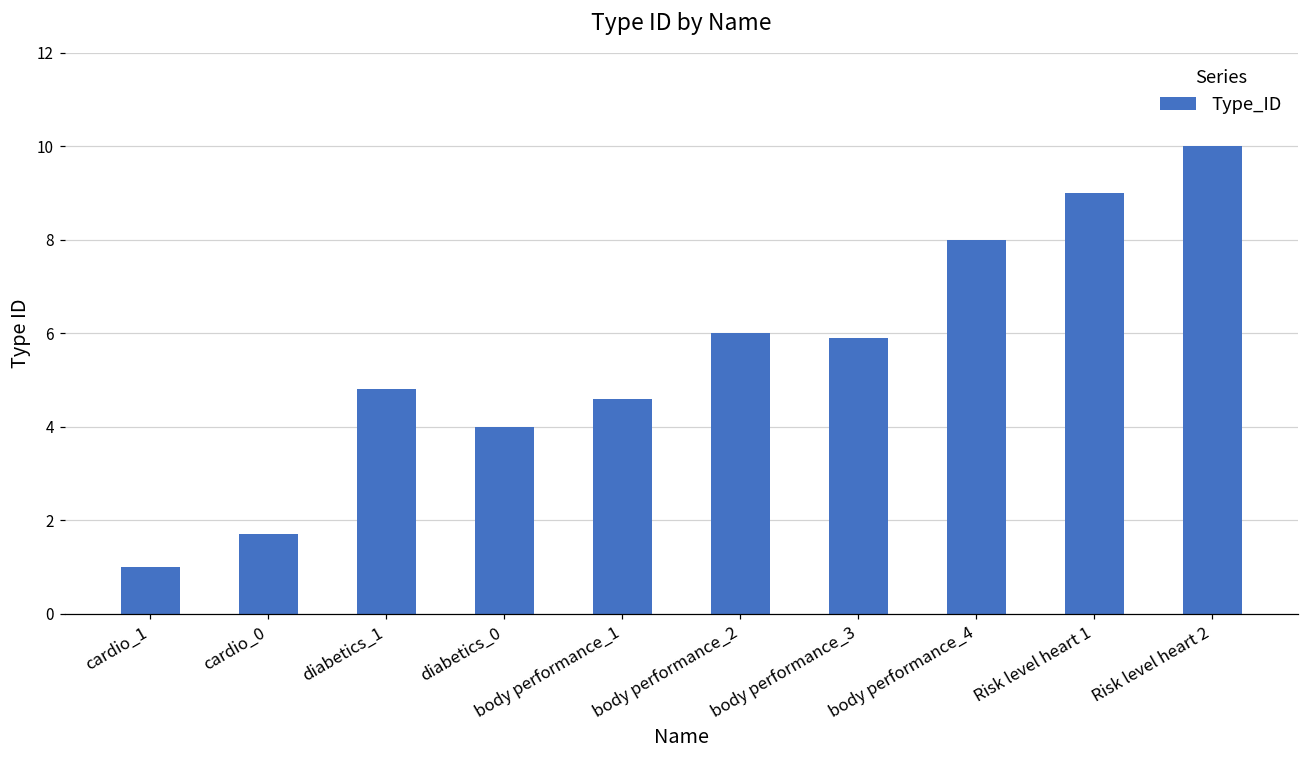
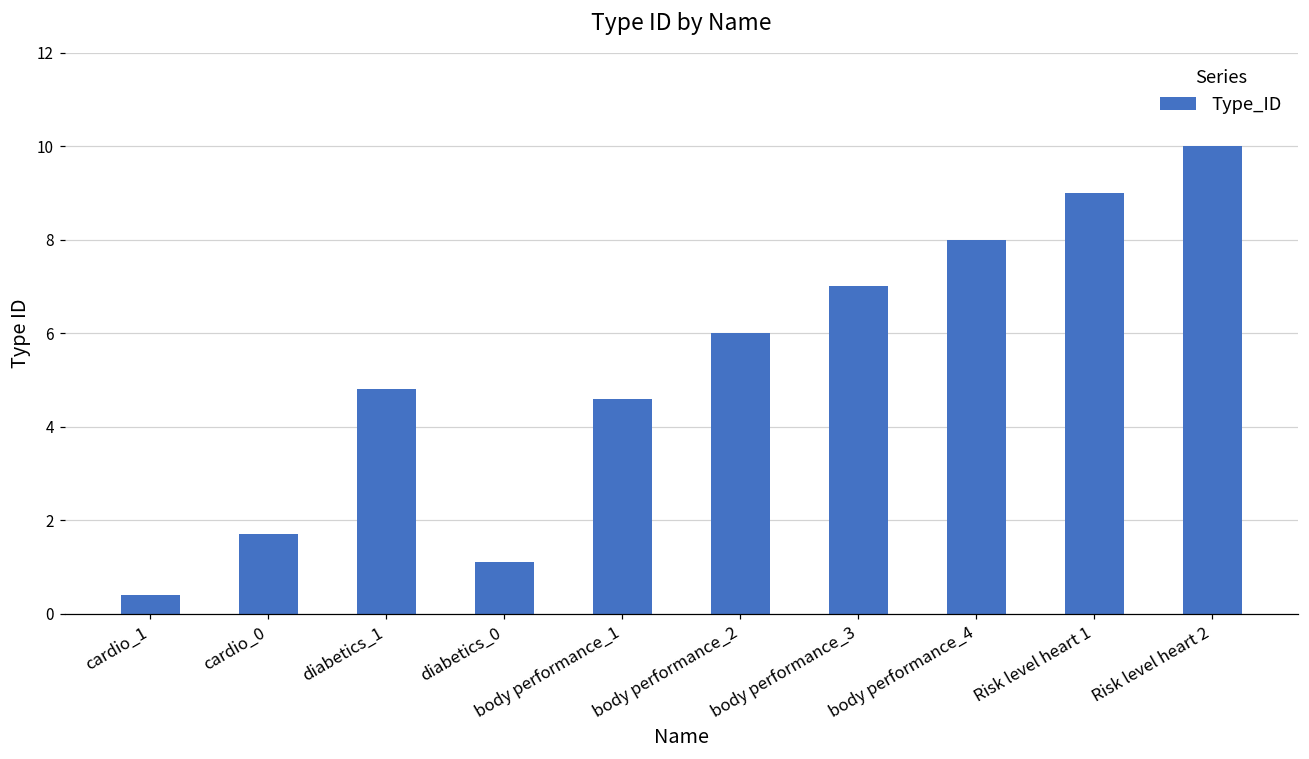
cardio_1: 1.0 -> 0.4
diabetics_0: 4.0 -> 1.1
body performance_3: 5.9 -> 7.0
